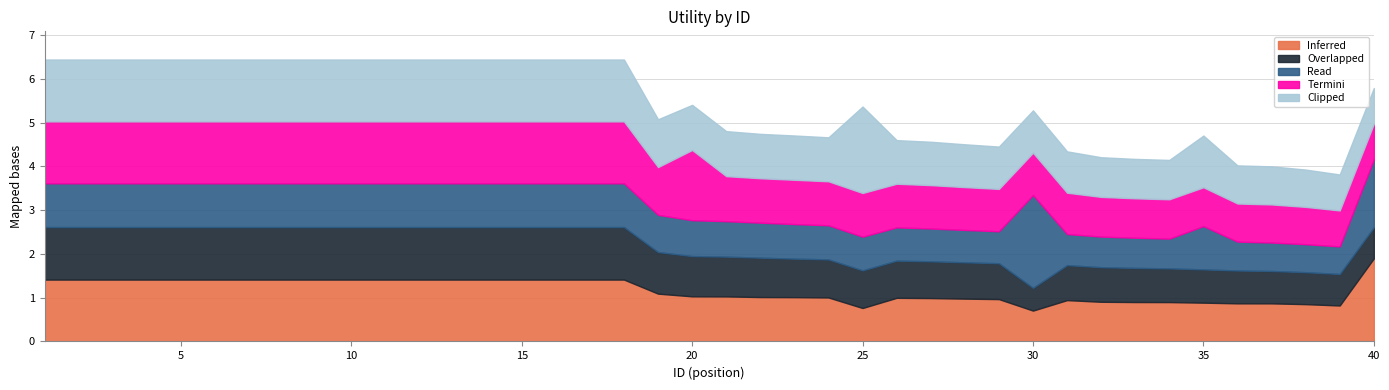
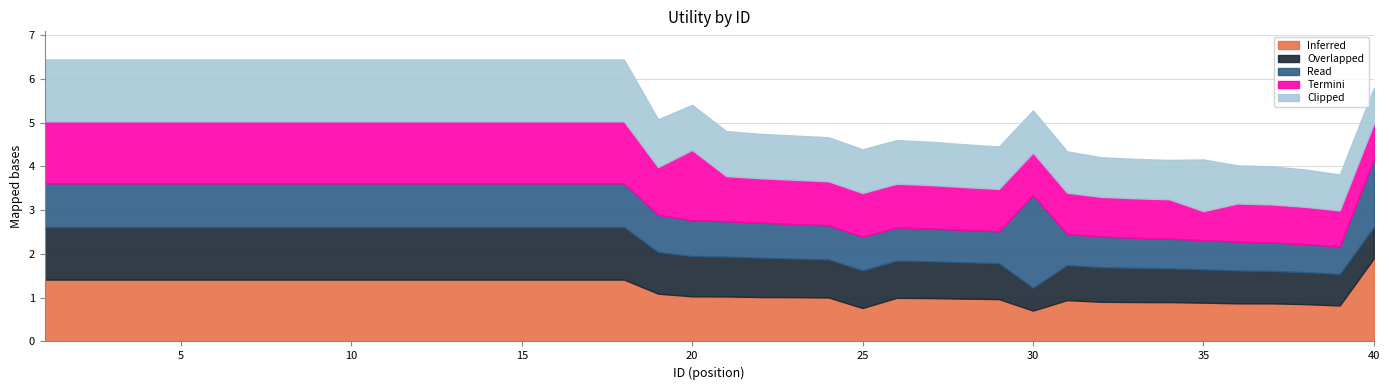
Clipped, 25: 2.0 -> 1.0
Read, 35: 1.0 -> 0.7
Termini, 35: 0.9 -> 0.7
